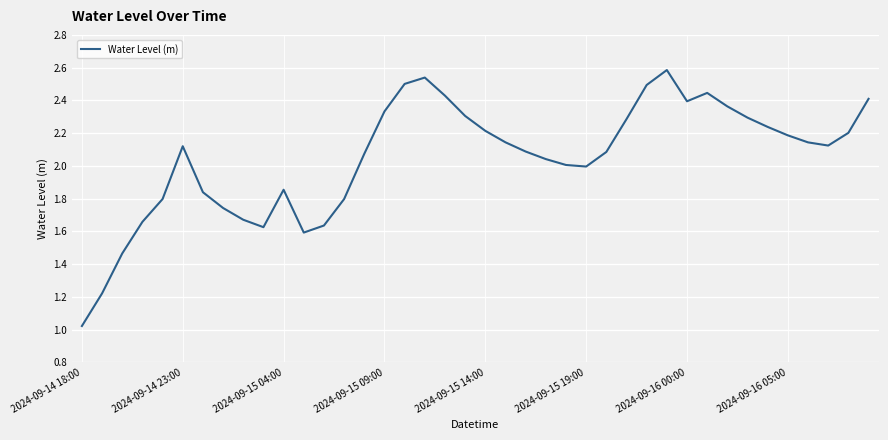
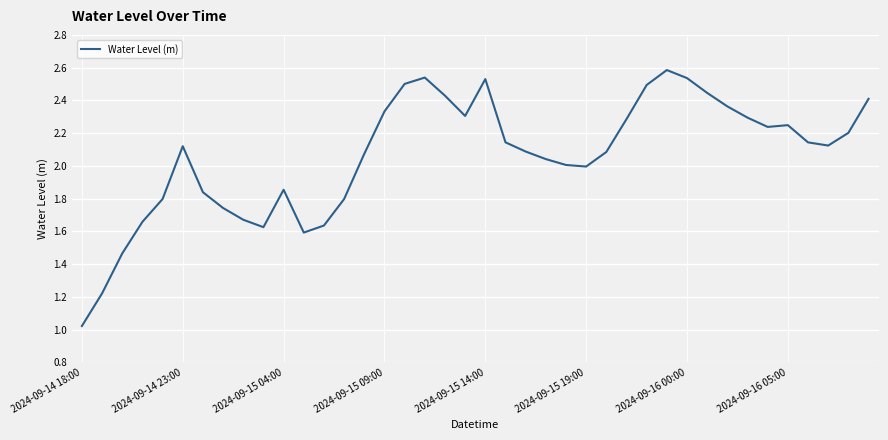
2024-09-15 14:00: 2.21 -> 2.53
2024-09-16 00:00: 2.39 -> 2.54
2024-09-16 05:00: 2.19 -> 2.25
